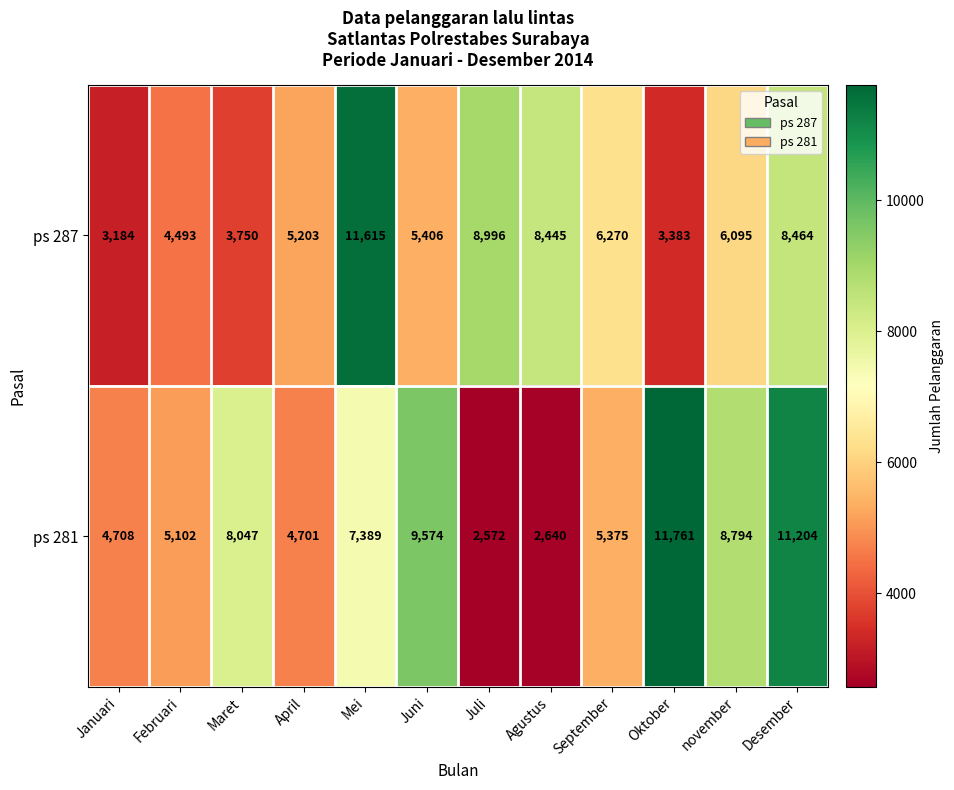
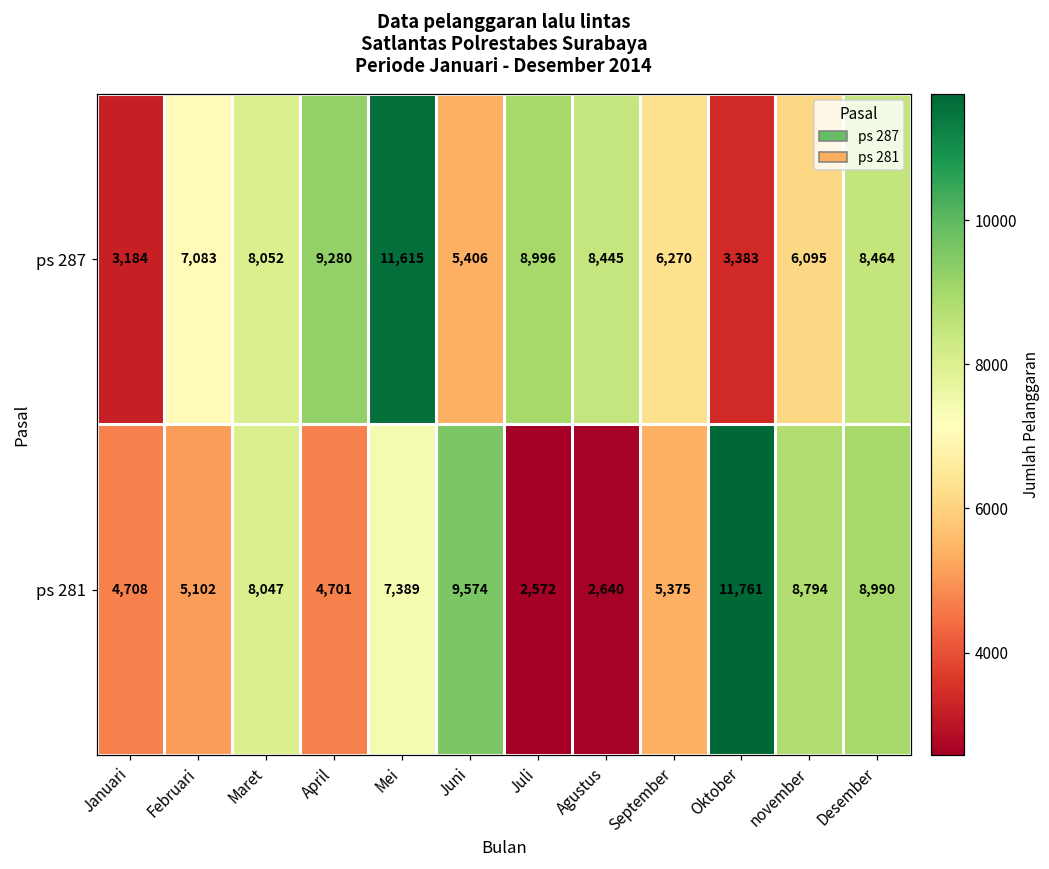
ps 287, Februari: 4,493 -> 7,083
ps 287, Maret: 3,750 -> 8,052
ps 287, April: 5,203 -> 9,280
ps 281, Desember: 11,204 -> 8,990
